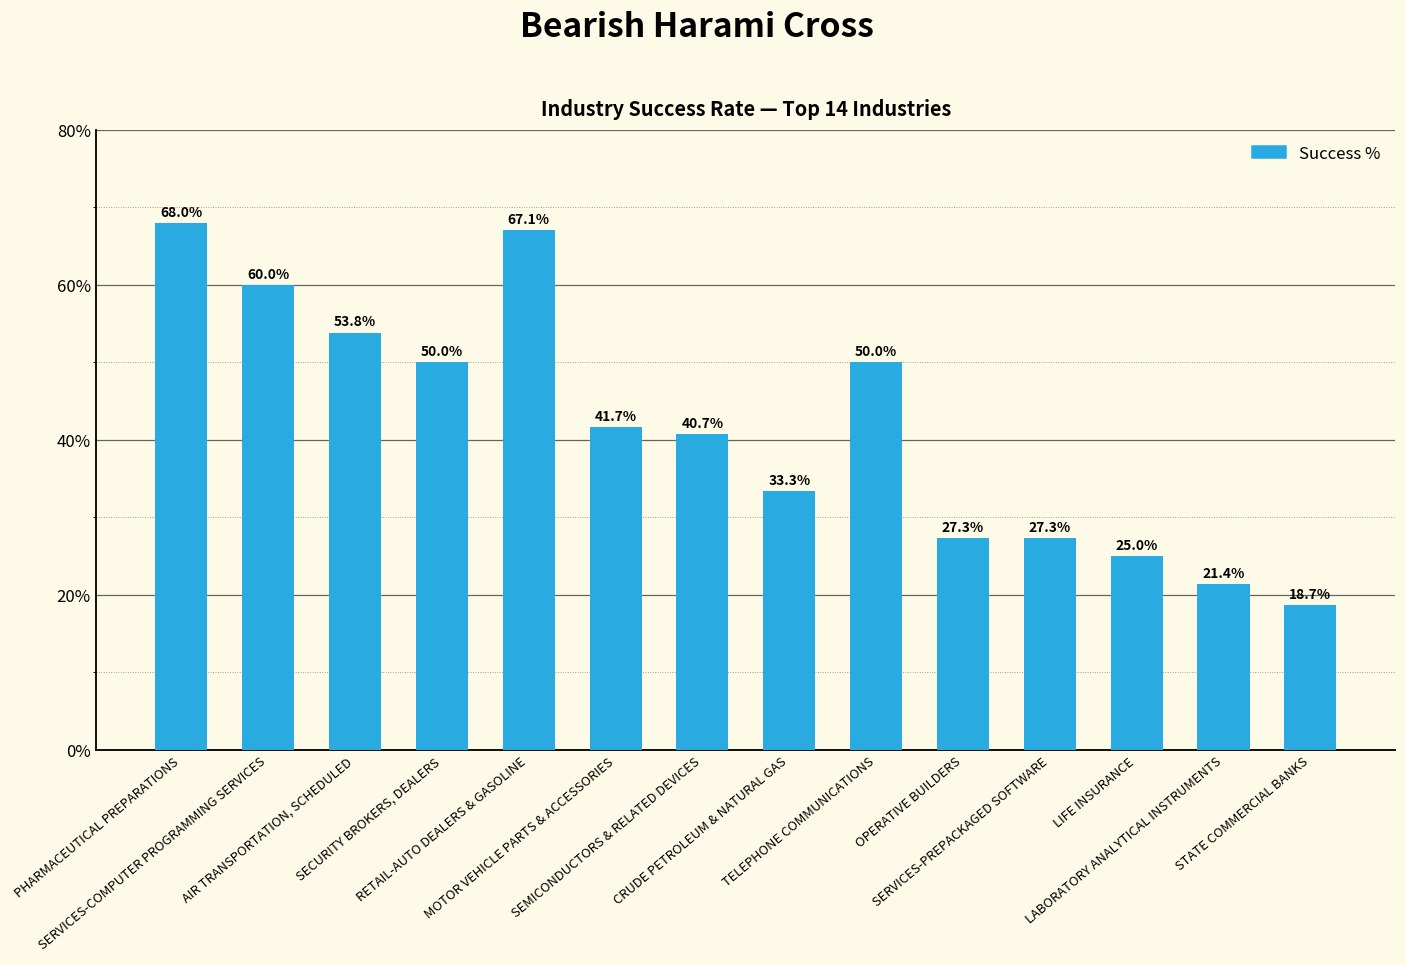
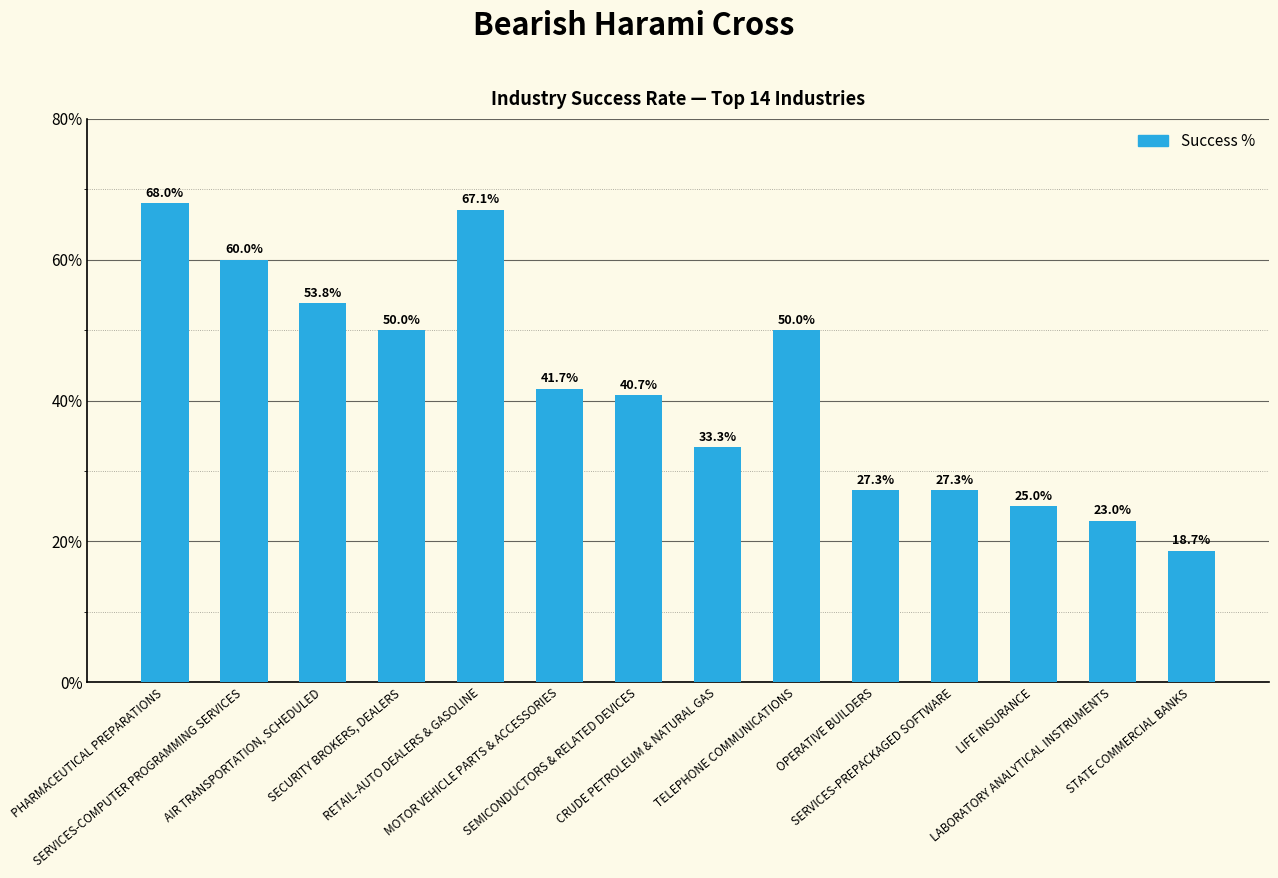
LABORATORY ANALYTICAL INSTRUMENTS: 21.4% -> 23.0%
